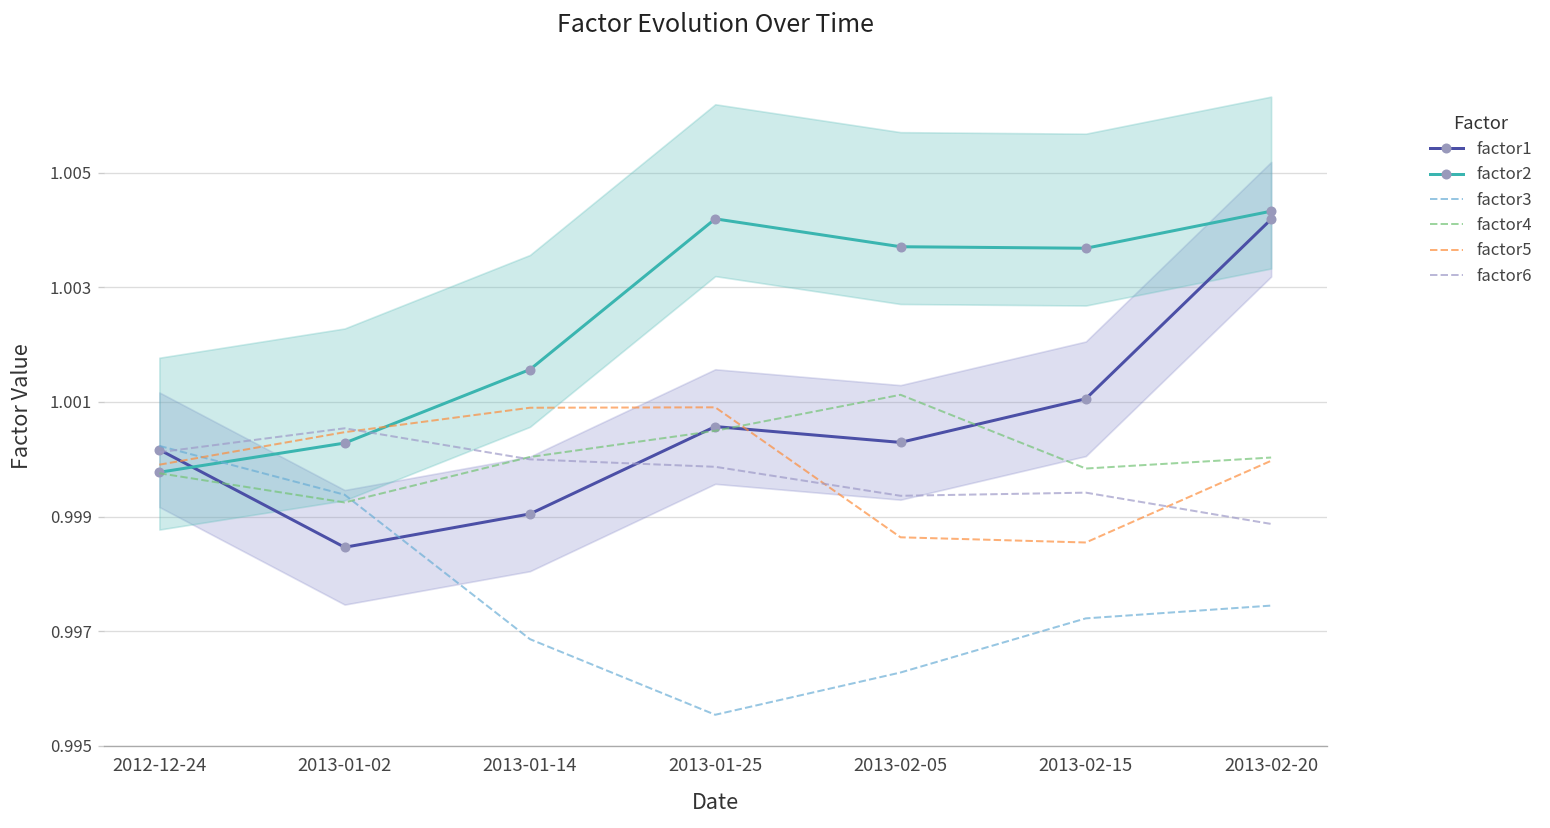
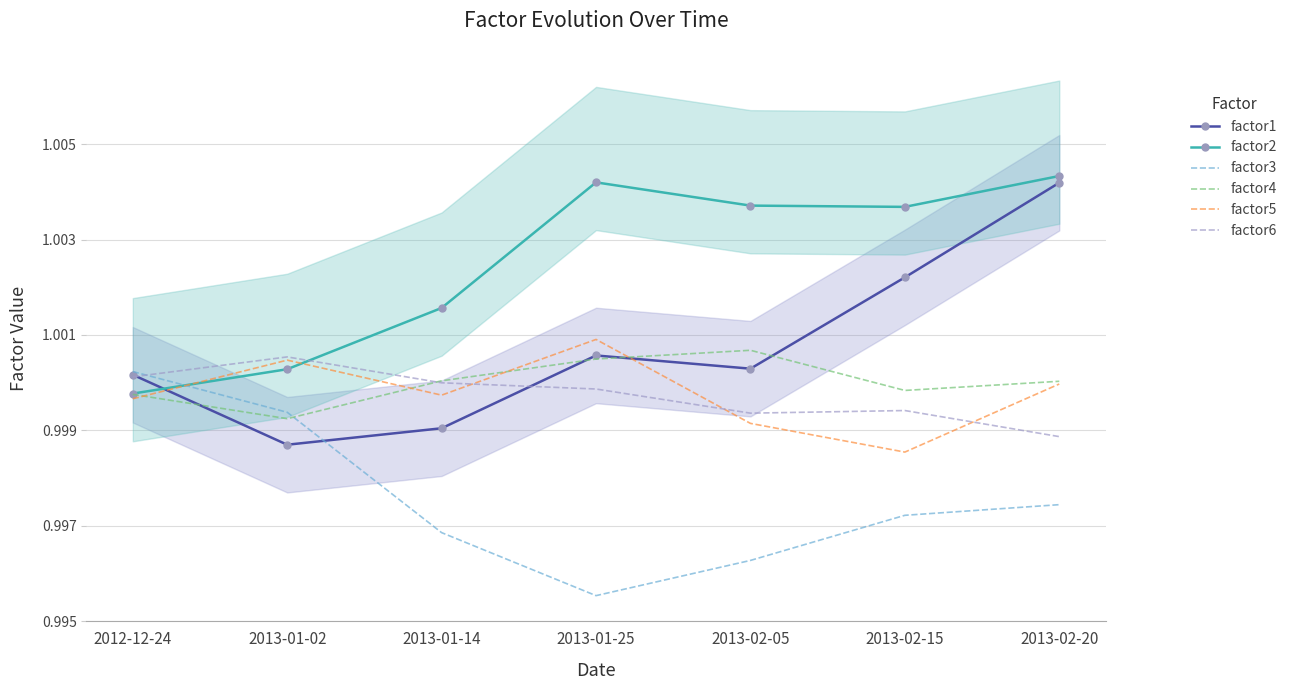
factor5, 2012-12-24: 0.9999 -> 0.9997
factor1, 2013-01-02: 0.9985 -> 0.9987
factor5, 2013-01-14: 1.0009 -> 0.9997
factor4, 2013-02-05: 1.0011 -> 1.0007
factor5, 2013-02-05: 0.9986 -> 0.9991
factor1, 2013-02-15: 1.0011 -> 1.0022
